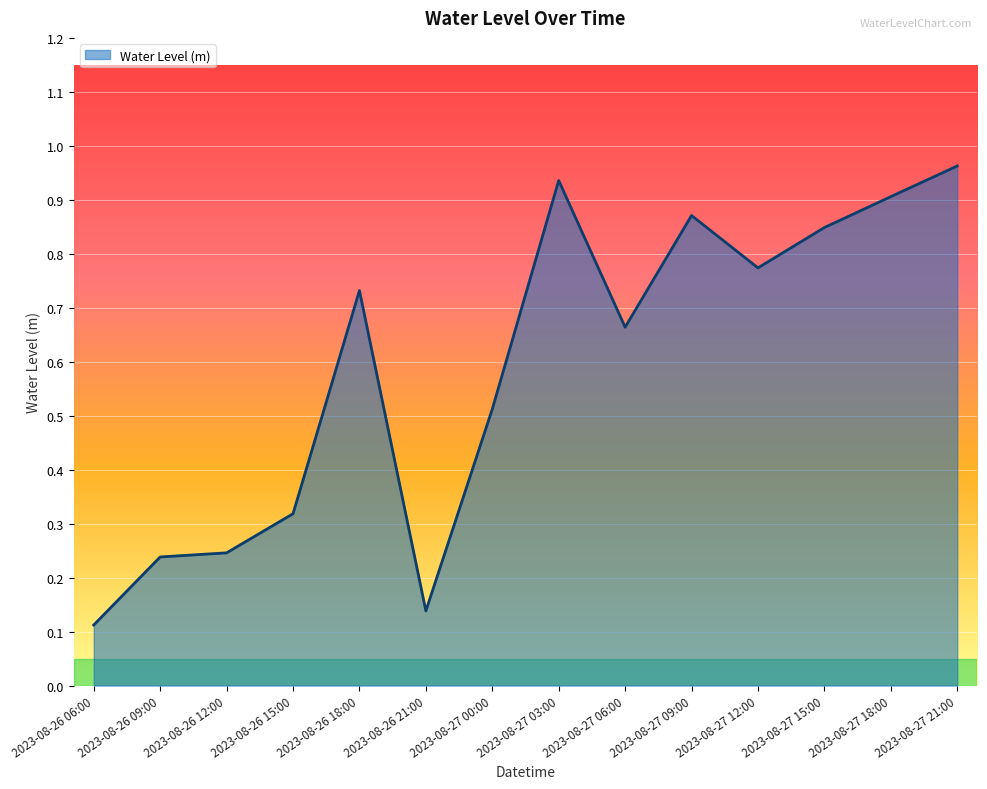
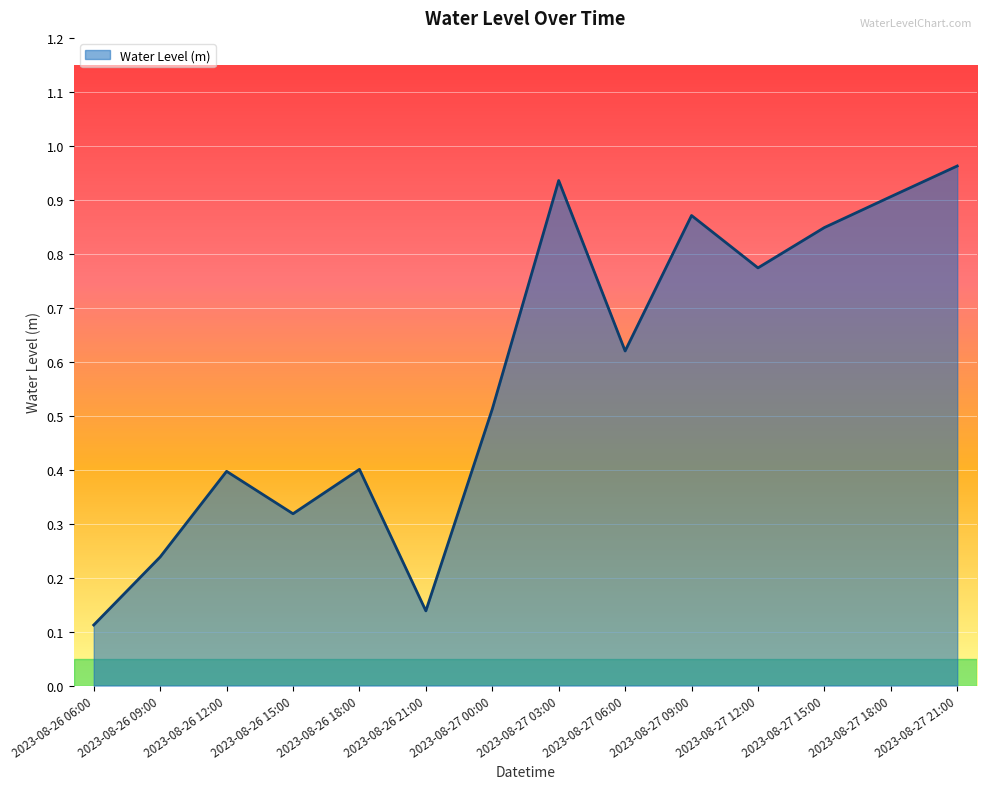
2023-08-26 12:00: 0.25 -> 0.40
2023-08-26 18:00: 0.73 -> 0.40
2023-08-27 06:00: 0.66 -> 0.62
